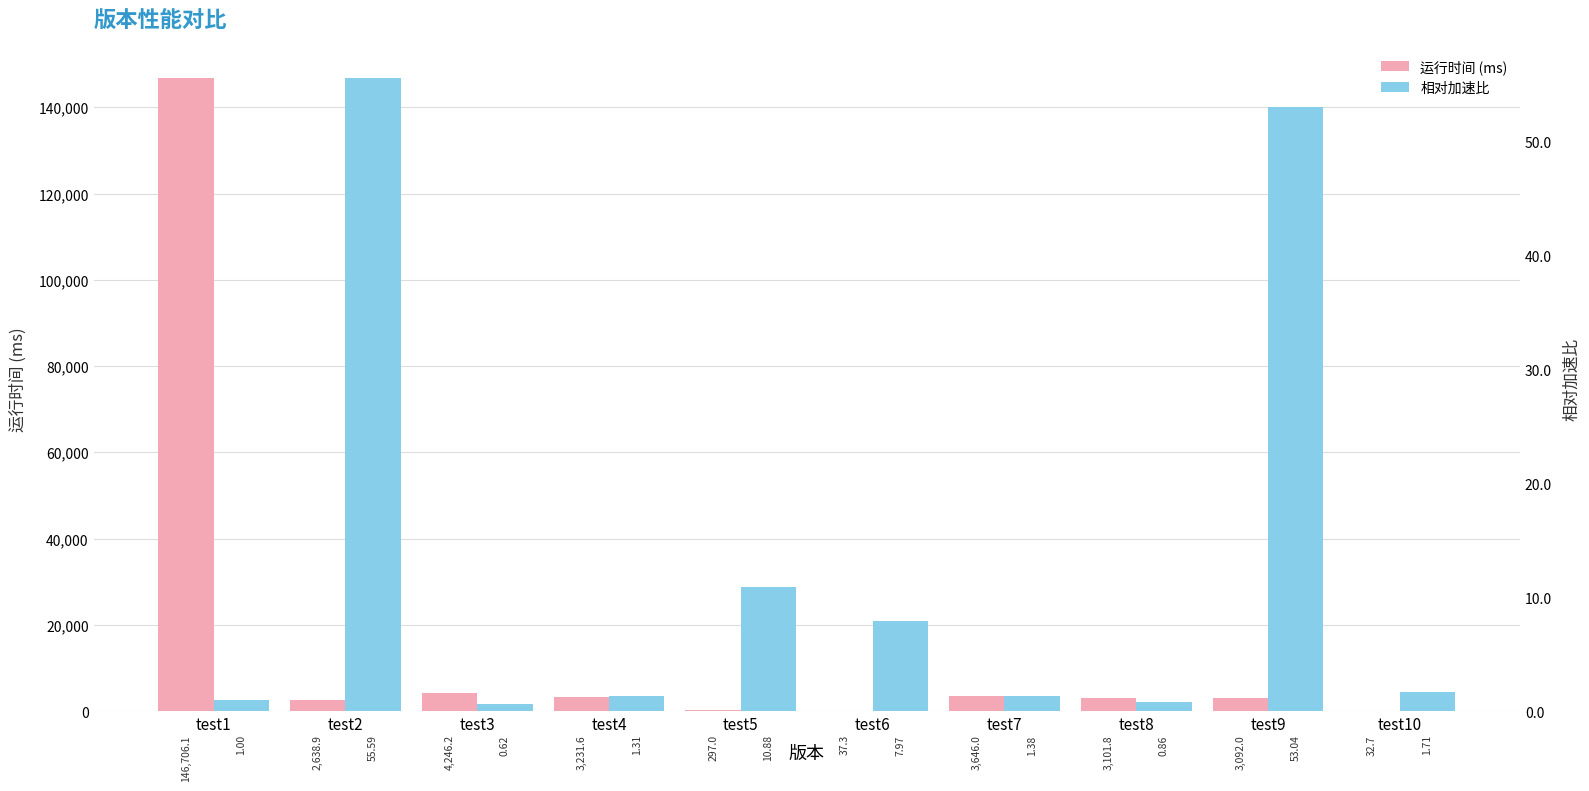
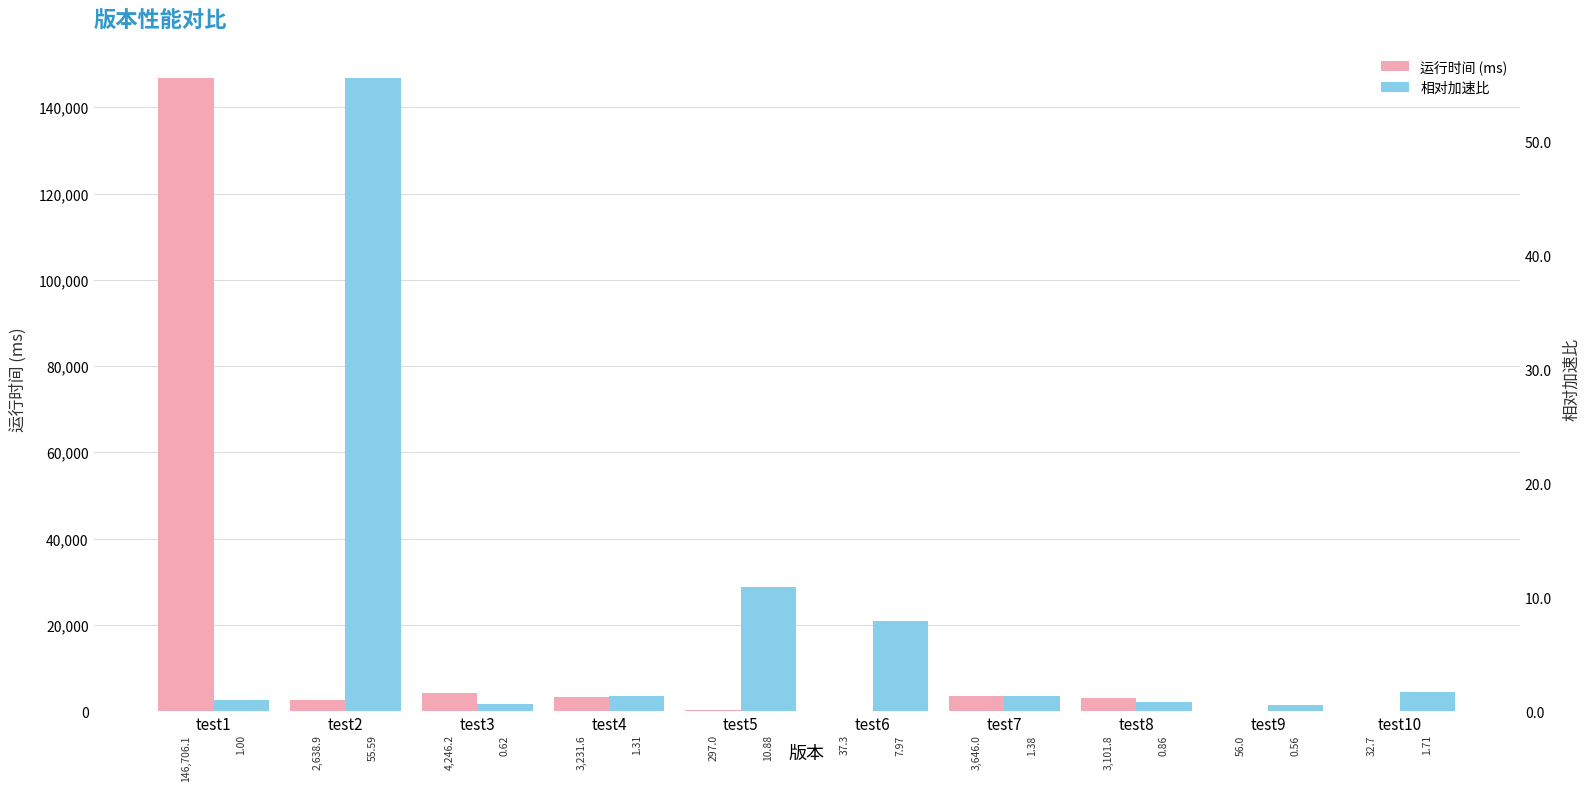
运行时间 (ms), test9: 3,092.0 -> 56.0
相对加速比, test9: 53.04 -> 0.56
